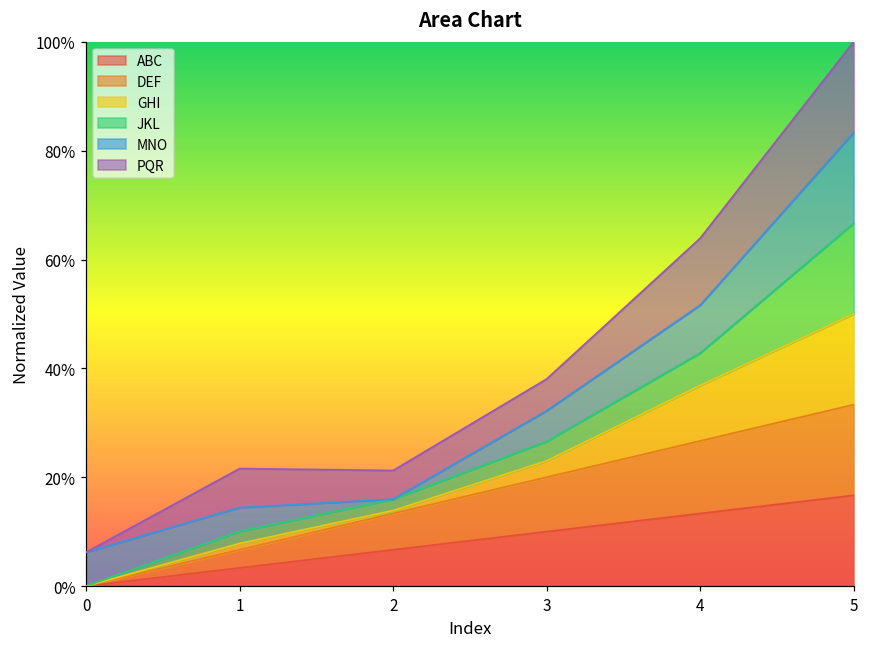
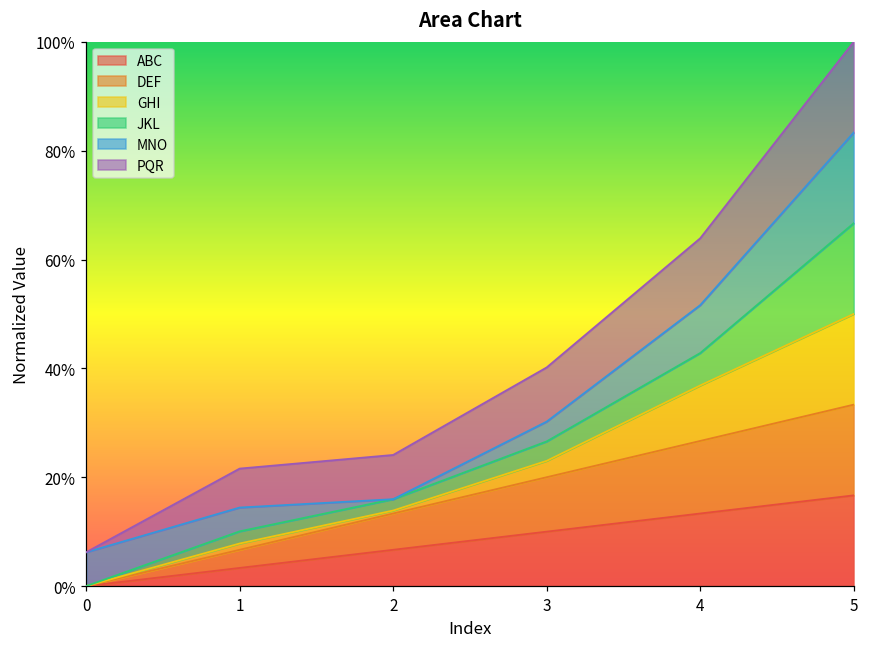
PQR, 2: 5% -> 8%
MNO, 3: 6% -> 4%
PQR, 3: 6% -> 10%
